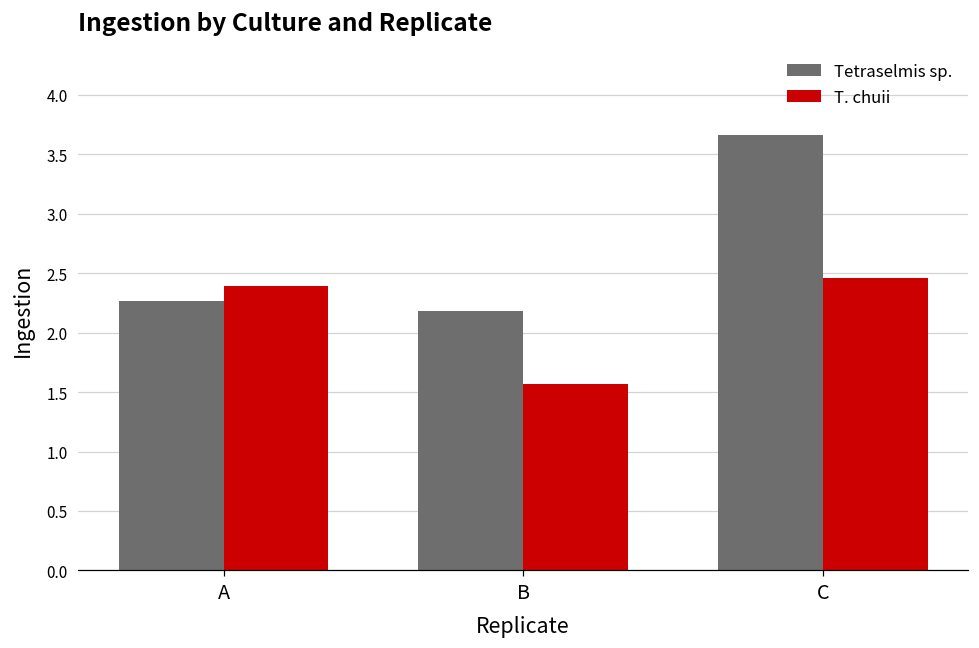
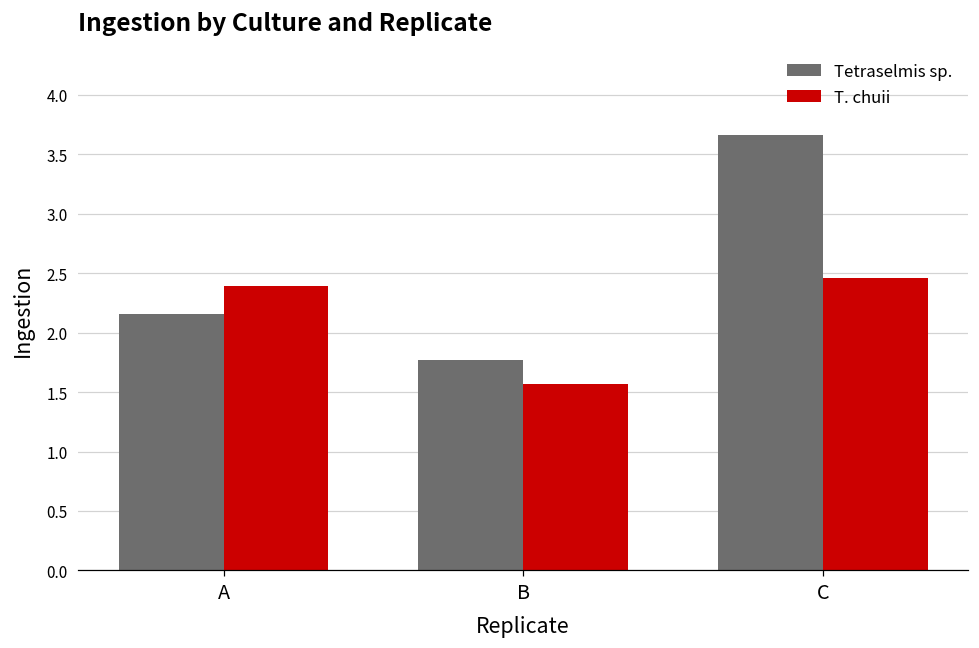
Tetraselmis sp., A: 2.26 -> 2.16
Tetraselmis sp., B: 2.18 -> 1.77
